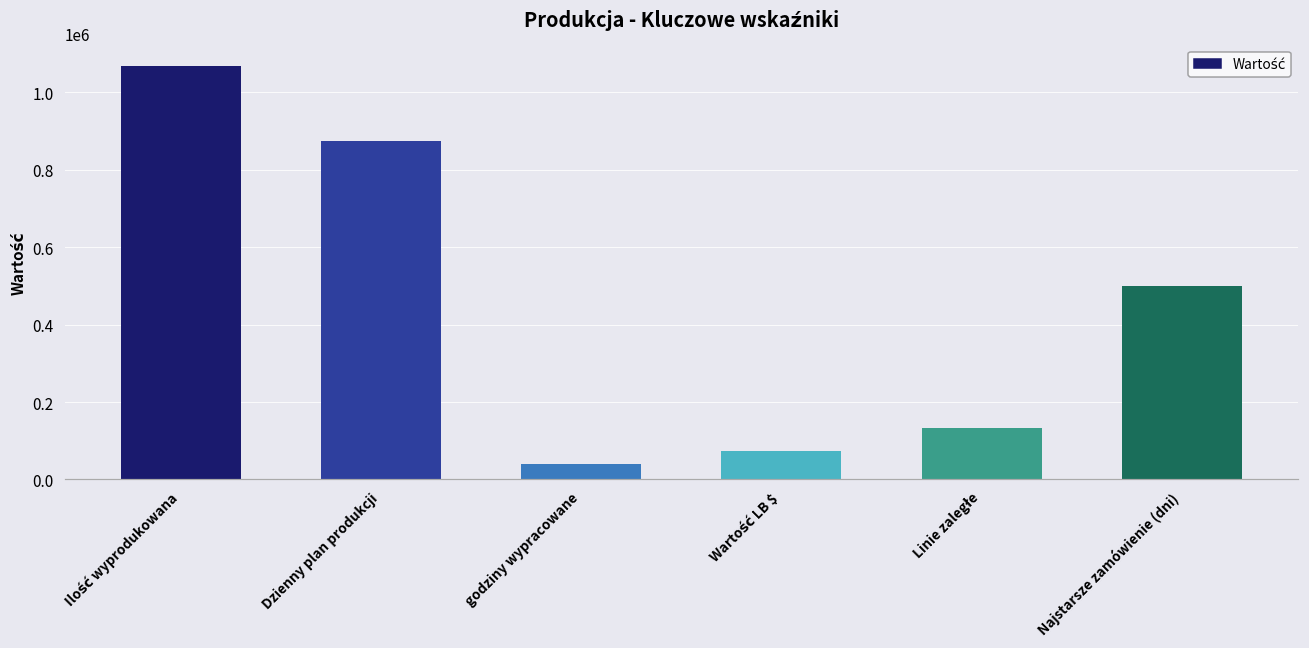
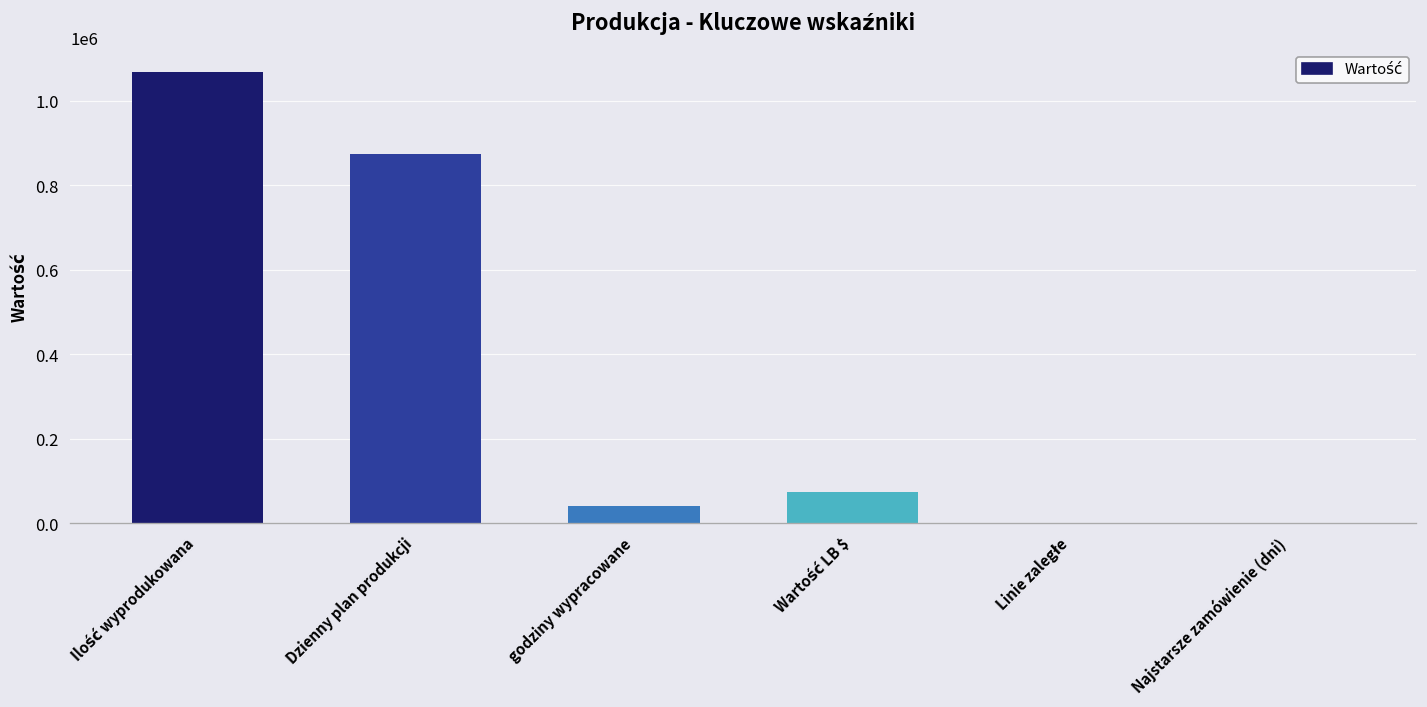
Linie zaległe: 130000 -> 0
Najstarsze zamówienie (dni): 500000 -> 0
